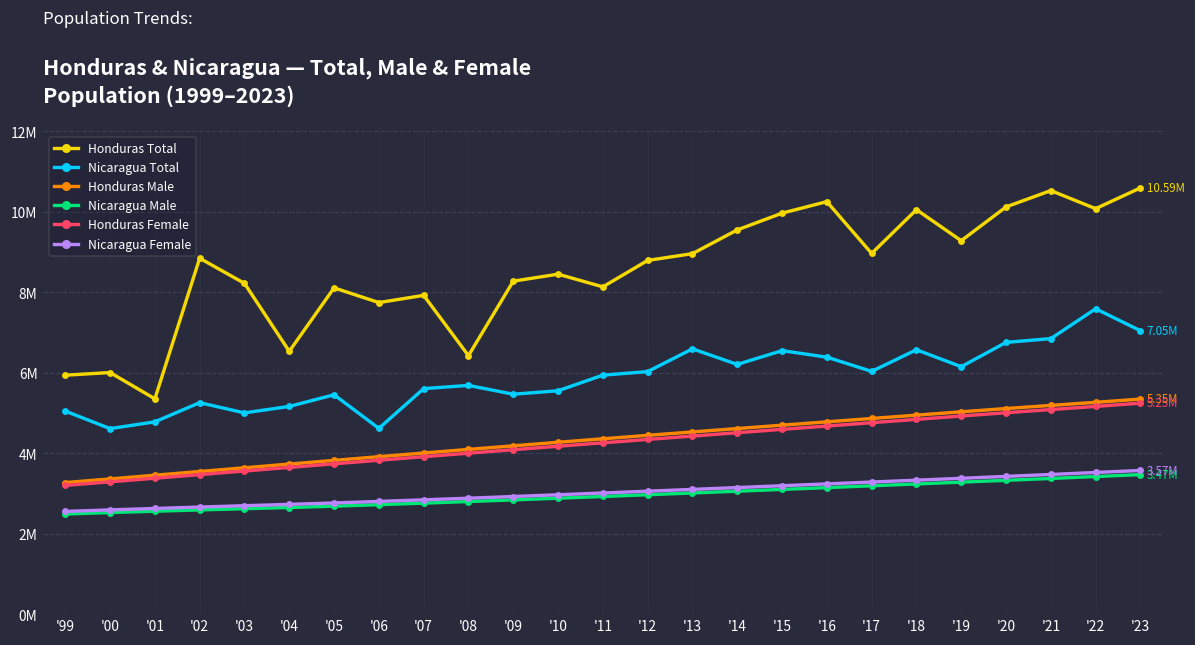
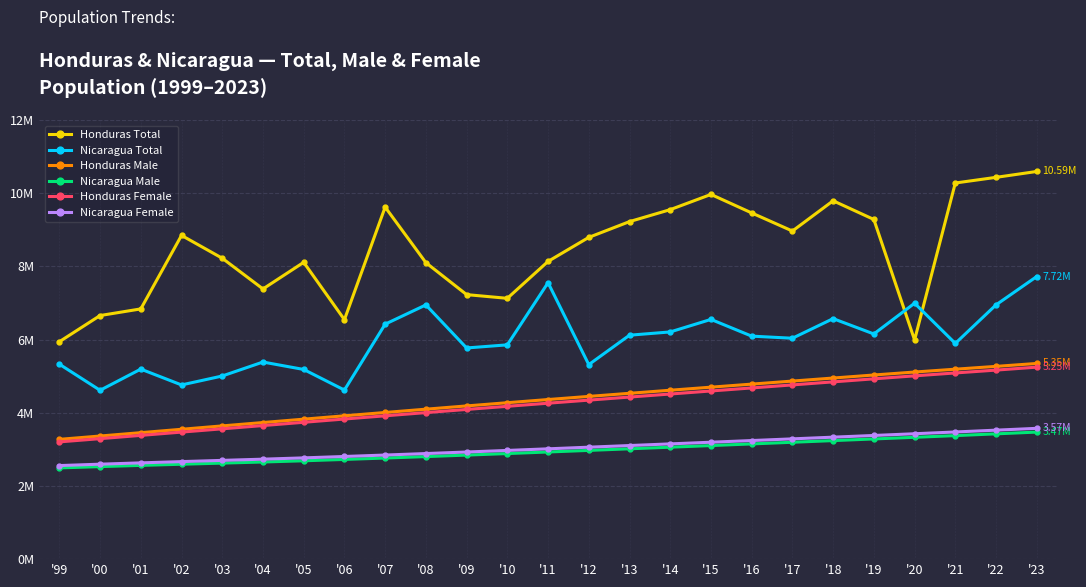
Nicaragua Total, '99: 5000000 -> 5300000
Honduras Total, '00: 6000000 -> 6700000
Honduras Total, '01: 5400000 -> 6800000
Nicaragua Total, '01: 4800000 -> 5200000
Nicaragua Total, '02: 5300000 -> 4800000
Honduras Total, '04: 6500000 -> 7400000
Nicaragua Total, '04: 5200000 -> 5400000
Nicaragua Total, '05: 5500000 -> 5200000
Honduras Total, '06: 7700000 -> 6500000
Honduras Total, '07: 7900000 -> 9600000
Nicaragua Total, '07: 5600000 -> 6400000
Honduras Total, '08: 6400000 -> 8100000
Nicaragua Total, '08: 5700000 -> 6900000
Honduras Total, '09: 8300000 -> 7200000
Nicaragua Total, '09: 5500000 -> 5800000
Honduras Total, '10: 8500000 -> 7100000
Nicaragua Total, '10: 5600000 -> 5900000
Nicaragua Total, '11: 5900000 -> 7600000
Nicaragua Total, '12: 6000000 -> 5300000
Honduras Total, '13: 9000000 -> 9200000
Nicaragua Total, '13: 6600000 -> 6100000
Honduras Total, '16: 10300000 -> 9500000
Nicaragua Total, '16: 6400000 -> 6100000
Honduras Total, '18: 10100000 -> 9800000
Honduras Total, '20: 10100000 -> 6000000
Nicaragua Total, '20: 6800000 -> 7000000
Honduras Total, '21: 10500000 -> 10300000
Nicaragua Total, '21: 6900000 -> 5900000
Honduras Total, '22: 10100000 -> 10400000
Nicaragua Total, '22: 7600000 -> 6900000
Nicaragua Total, '23: 7.05M -> 7.72M
